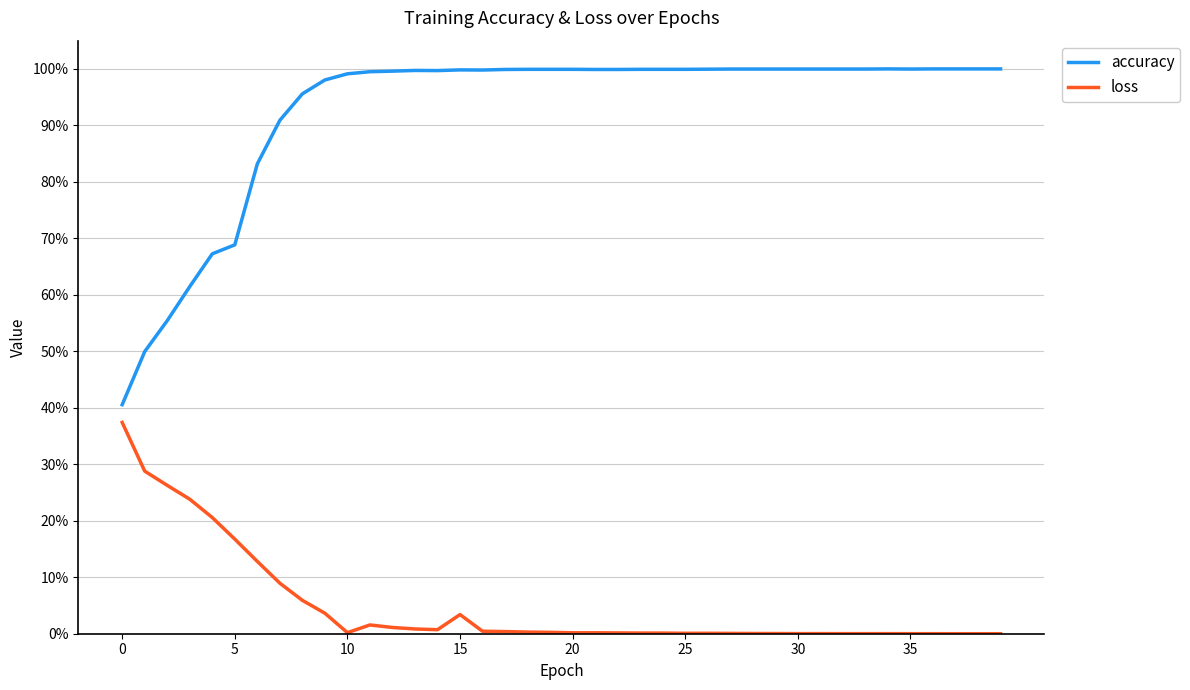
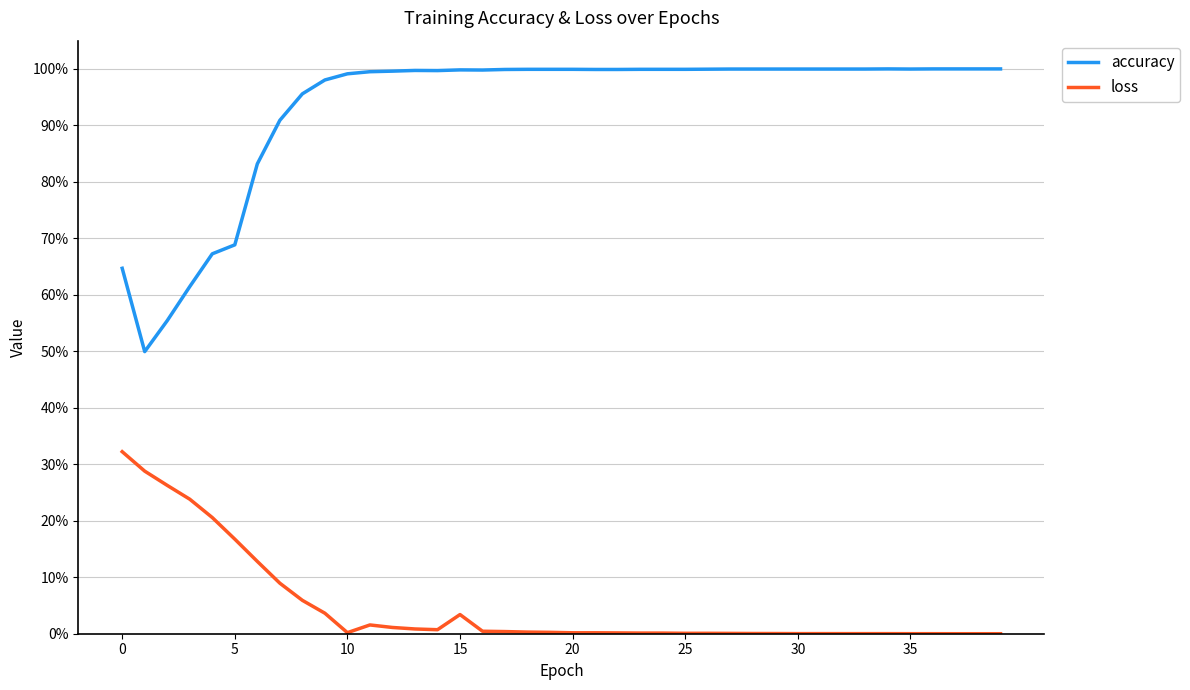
accuracy, 0: 41% -> 65%
loss, 0: 37% -> 32%
